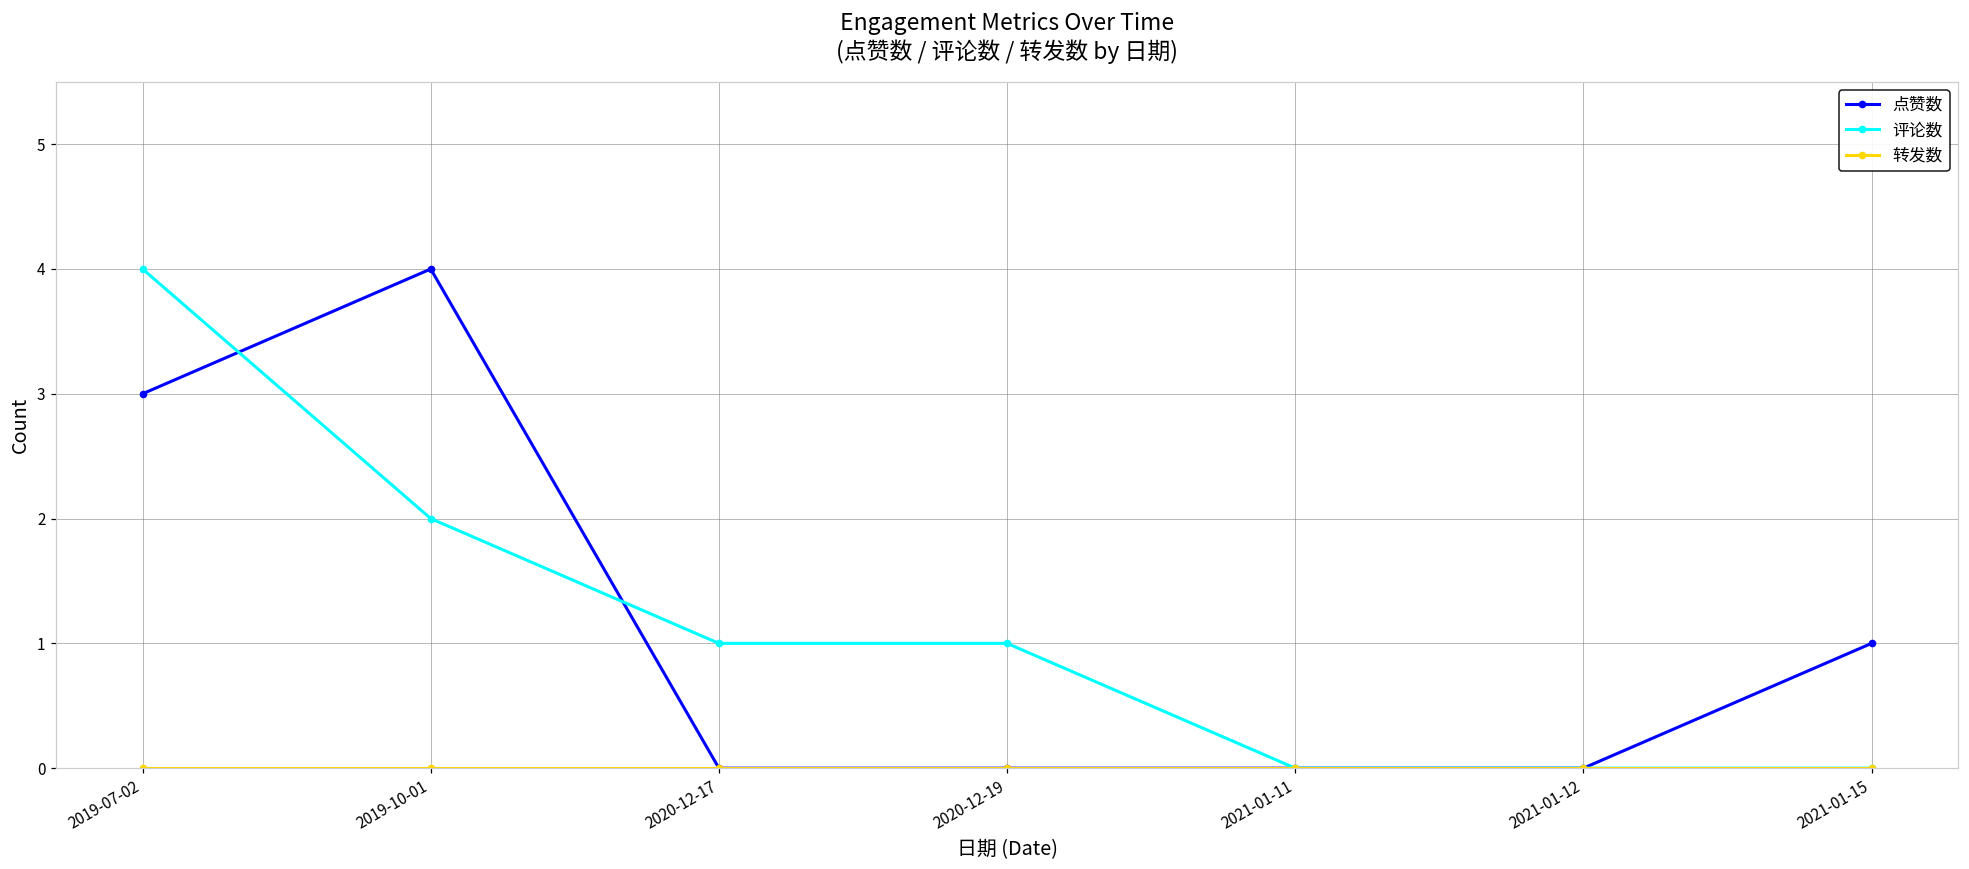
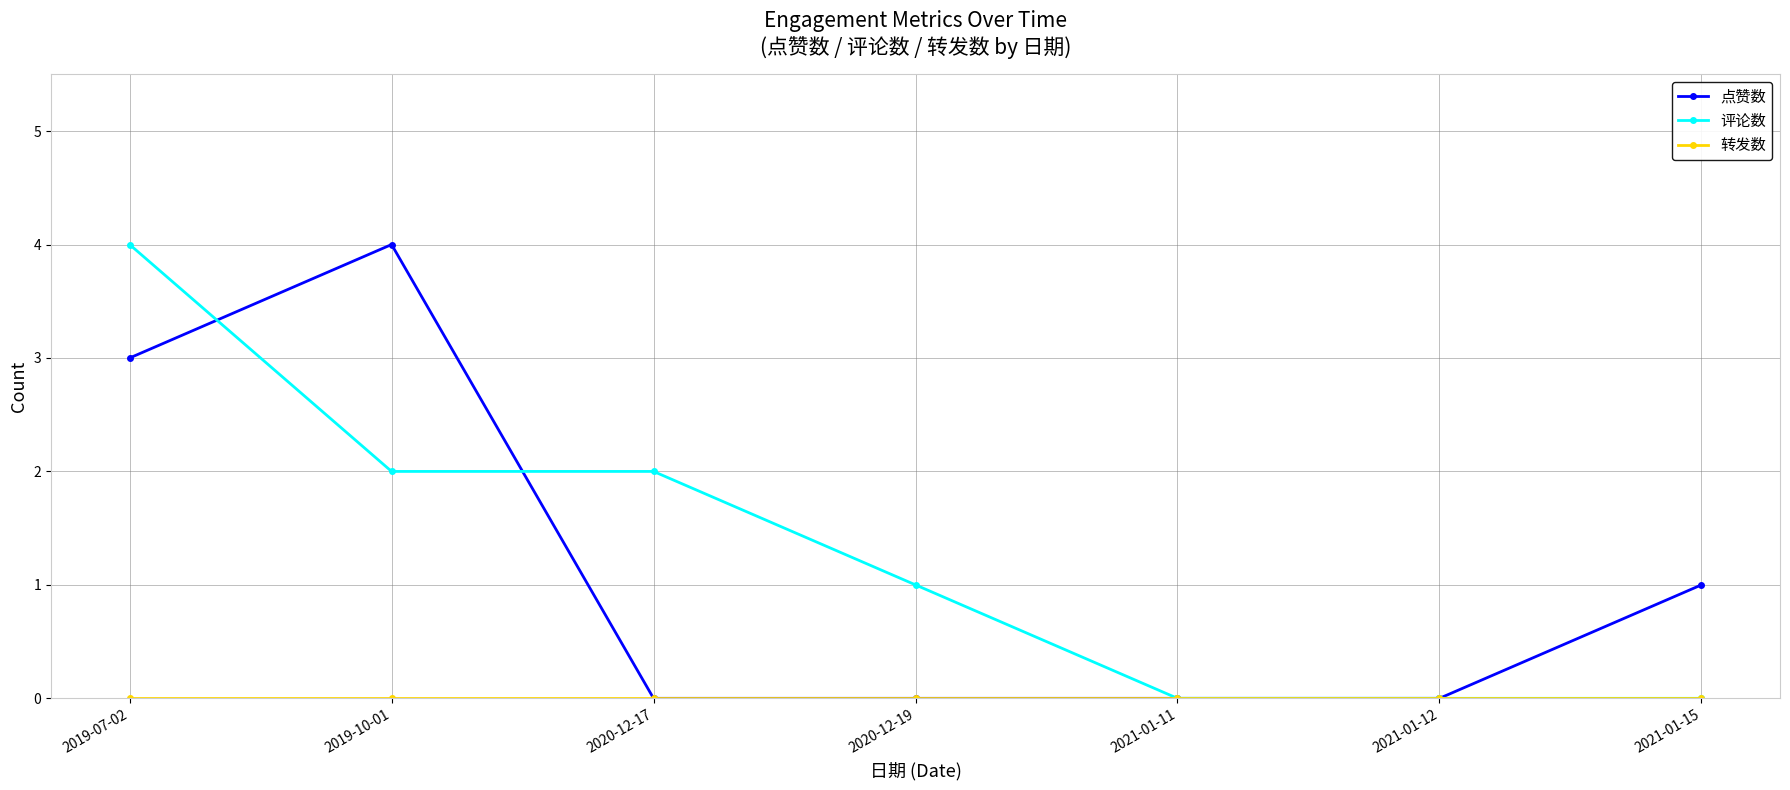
评论数, 2020-12-17: 1 -> 2
